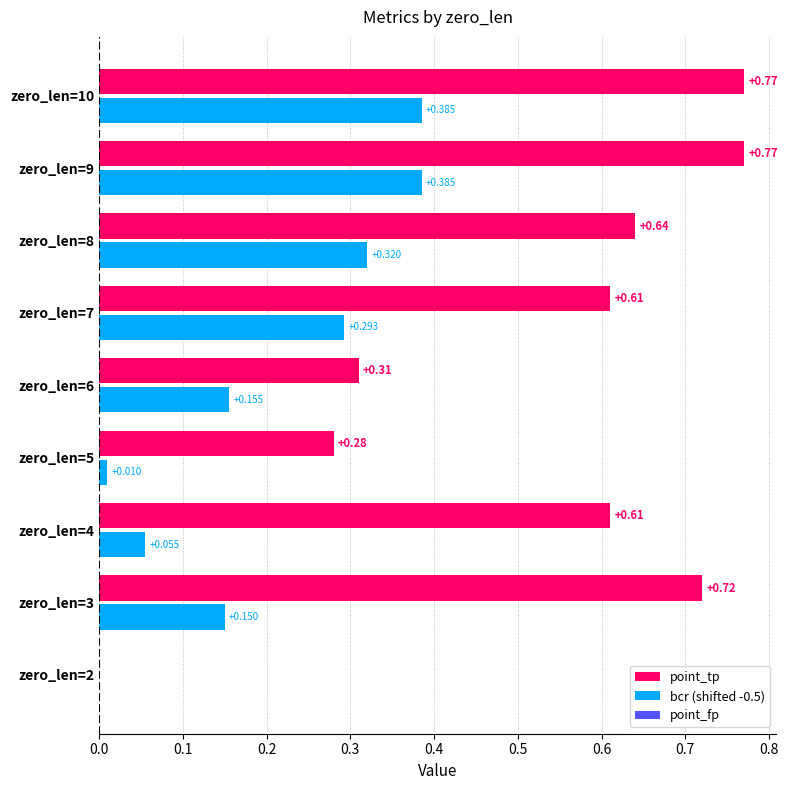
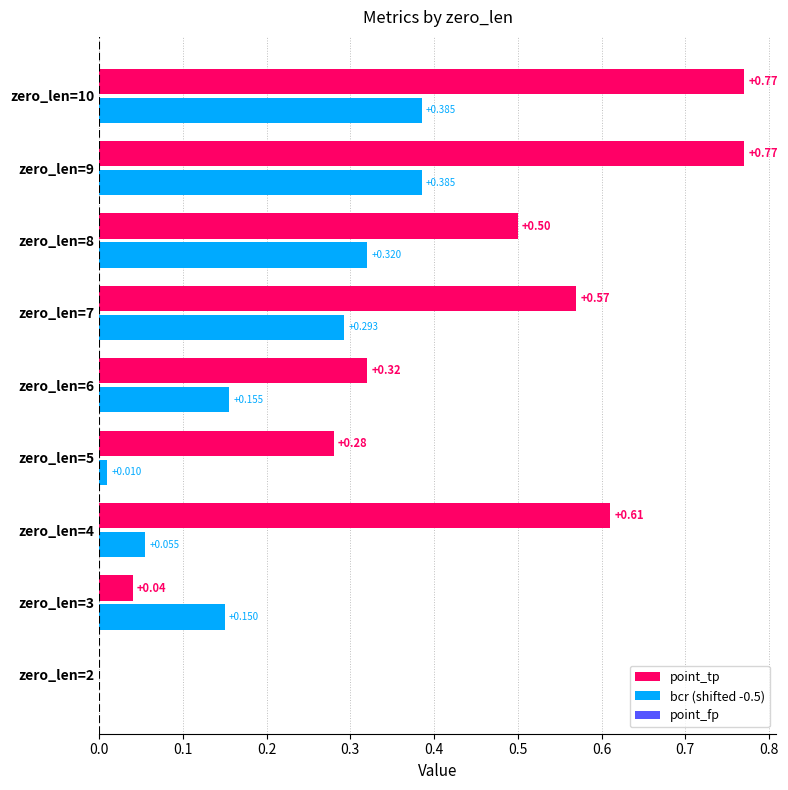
point_tp, zero_len=8: +0.64 -> +0.50
point_tp, zero_len=7: +0.61 -> +0.57
point_tp, zero_len=6: +0.31 -> +0.32
point_tp, zero_len=3: +0.72 -> +0.04
